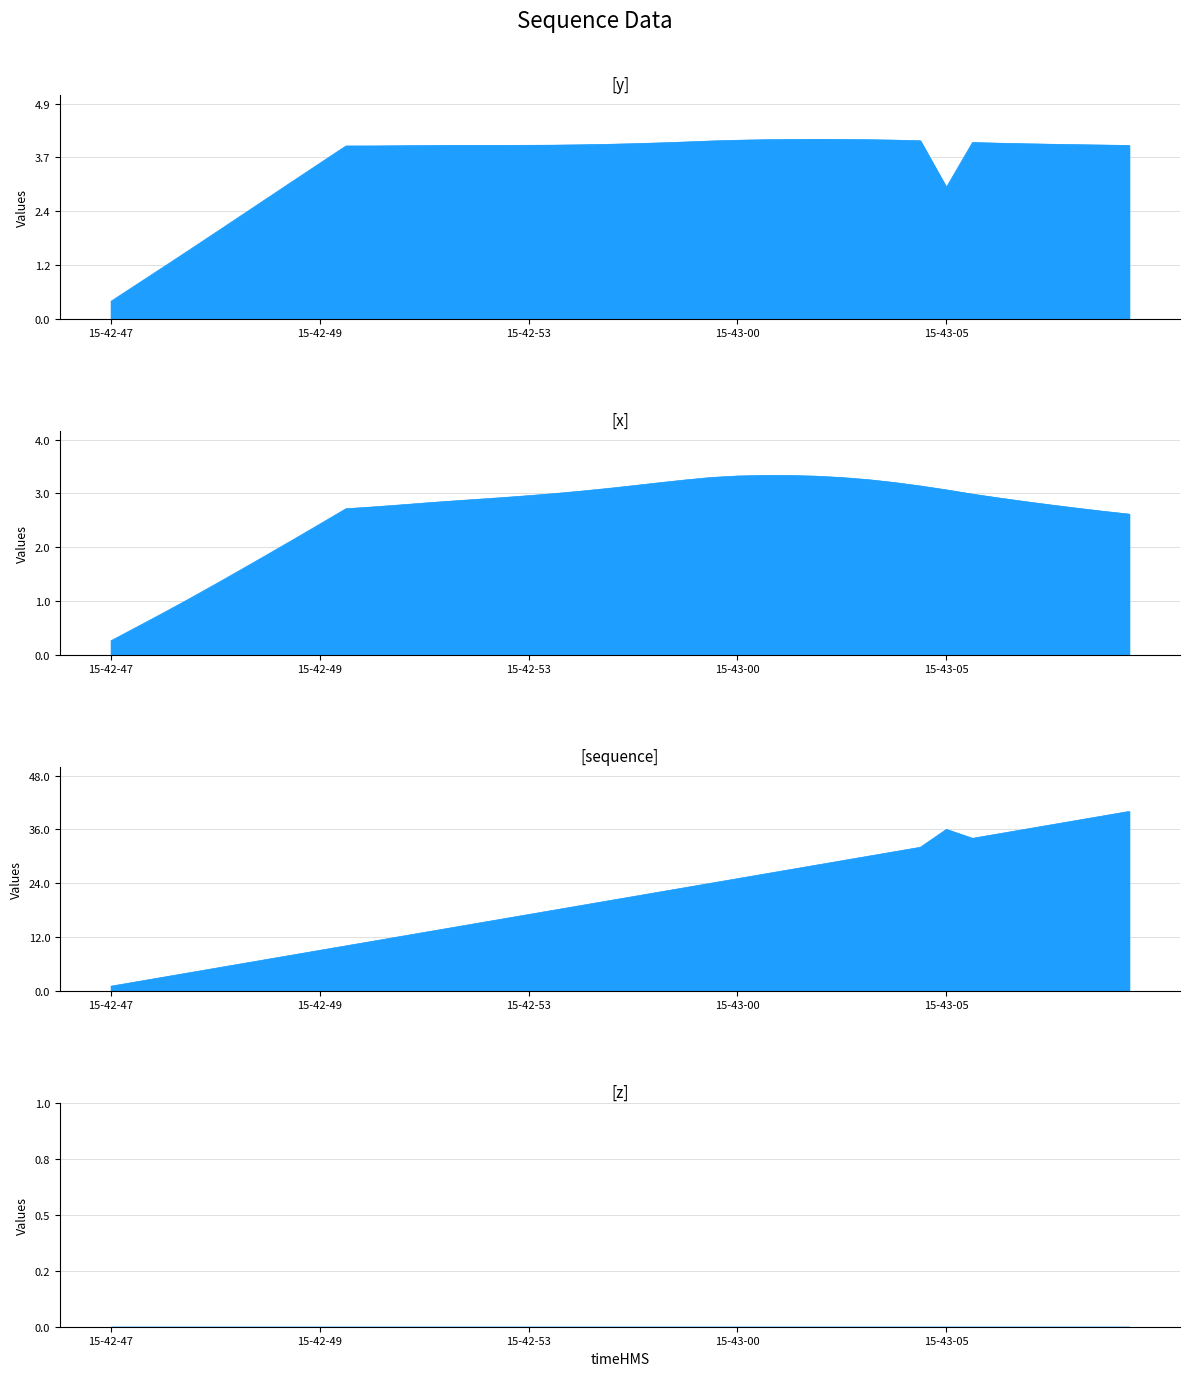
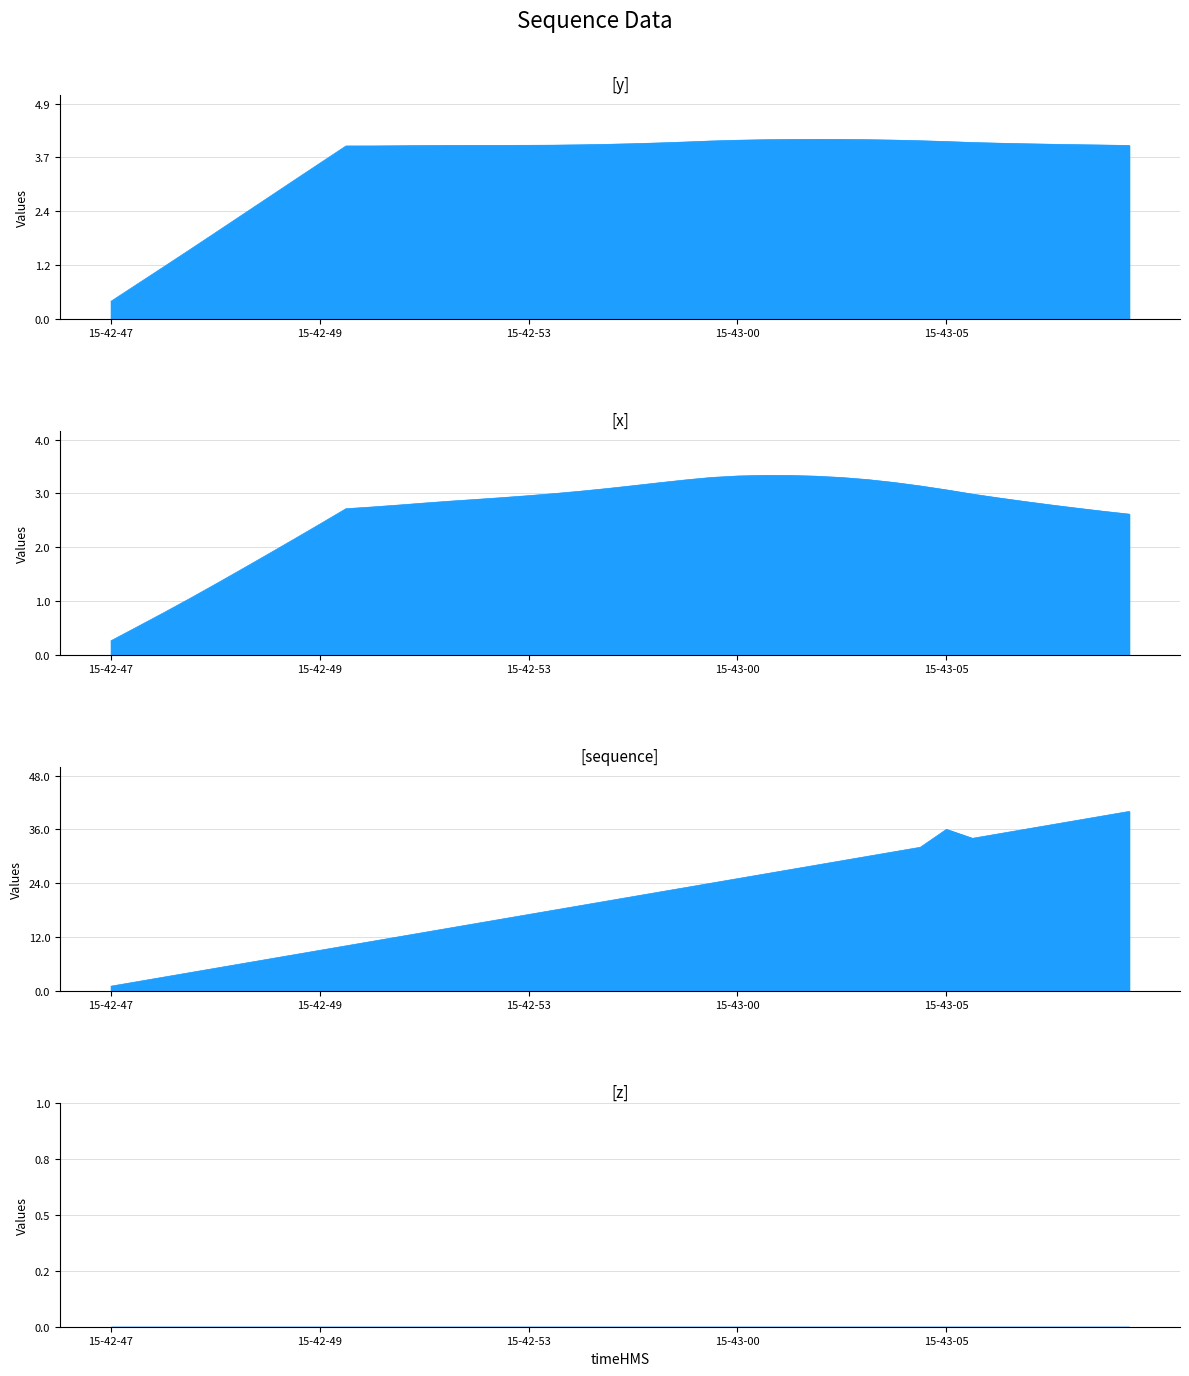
[y], 15-43-05: 3.0 -> 4.0
